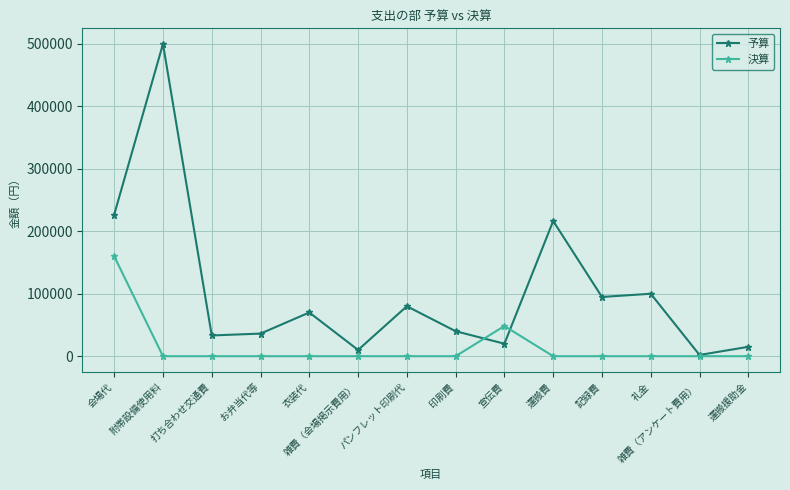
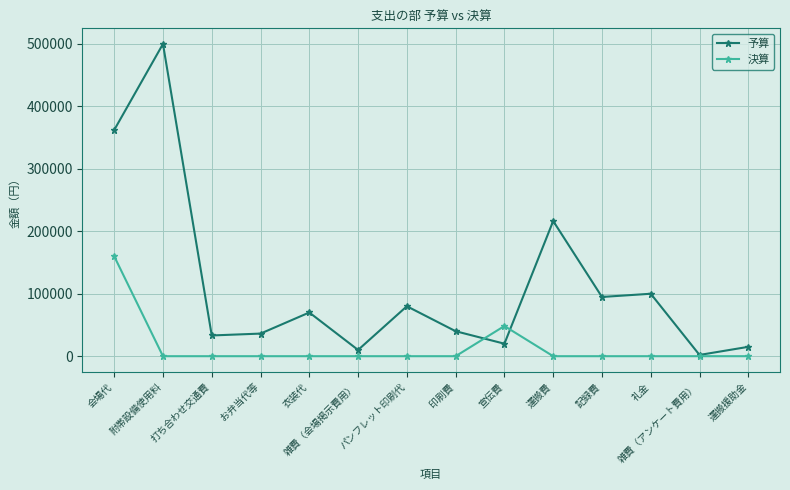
予算, 会場代: 230000 -> 360000
